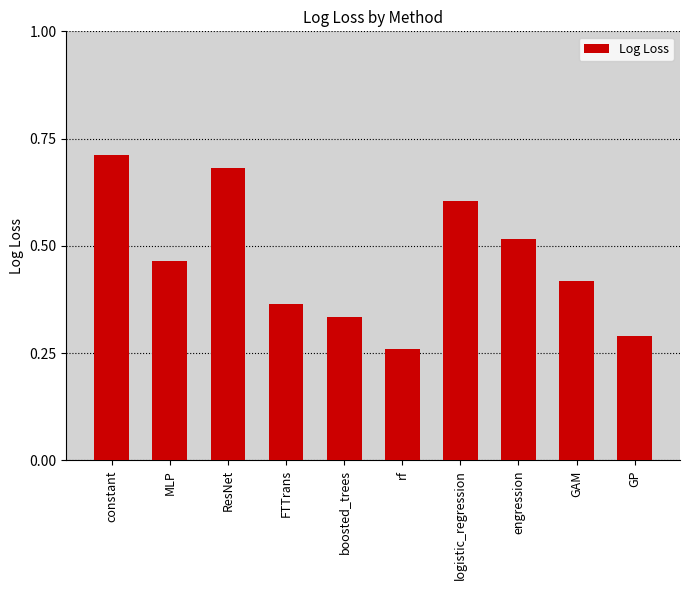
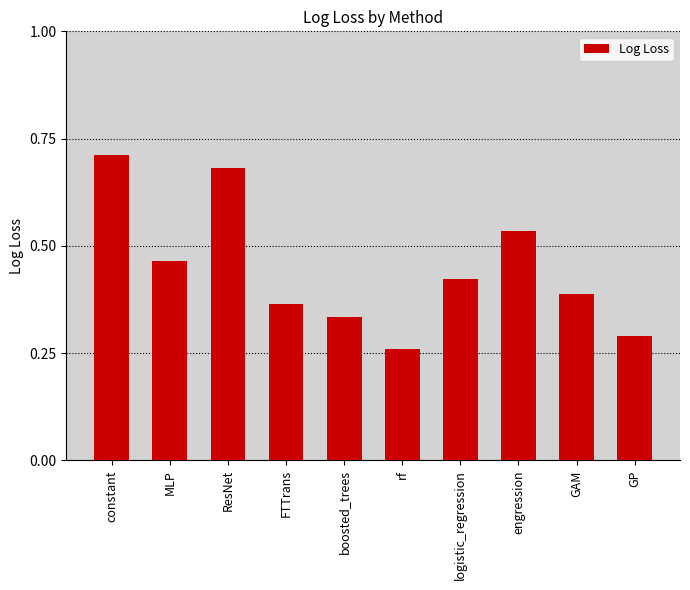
logistic_regression: 0.61 -> 0.42
engression: 0.52 -> 0.54
GAM: 0.42 -> 0.39
